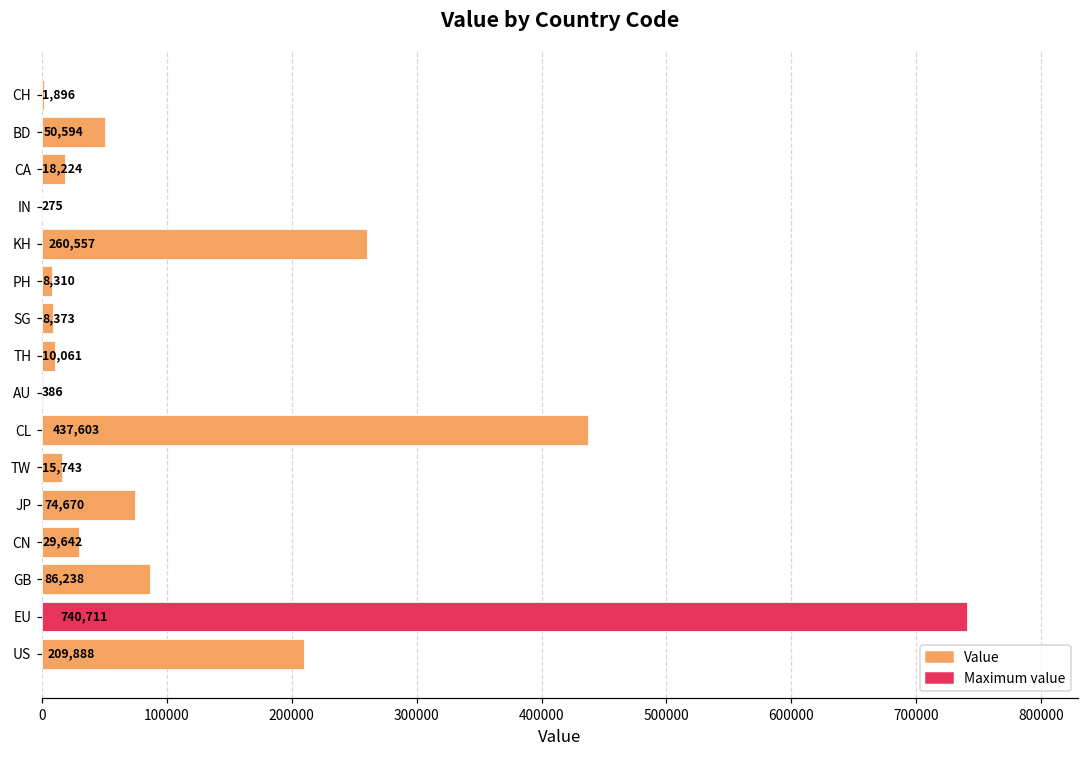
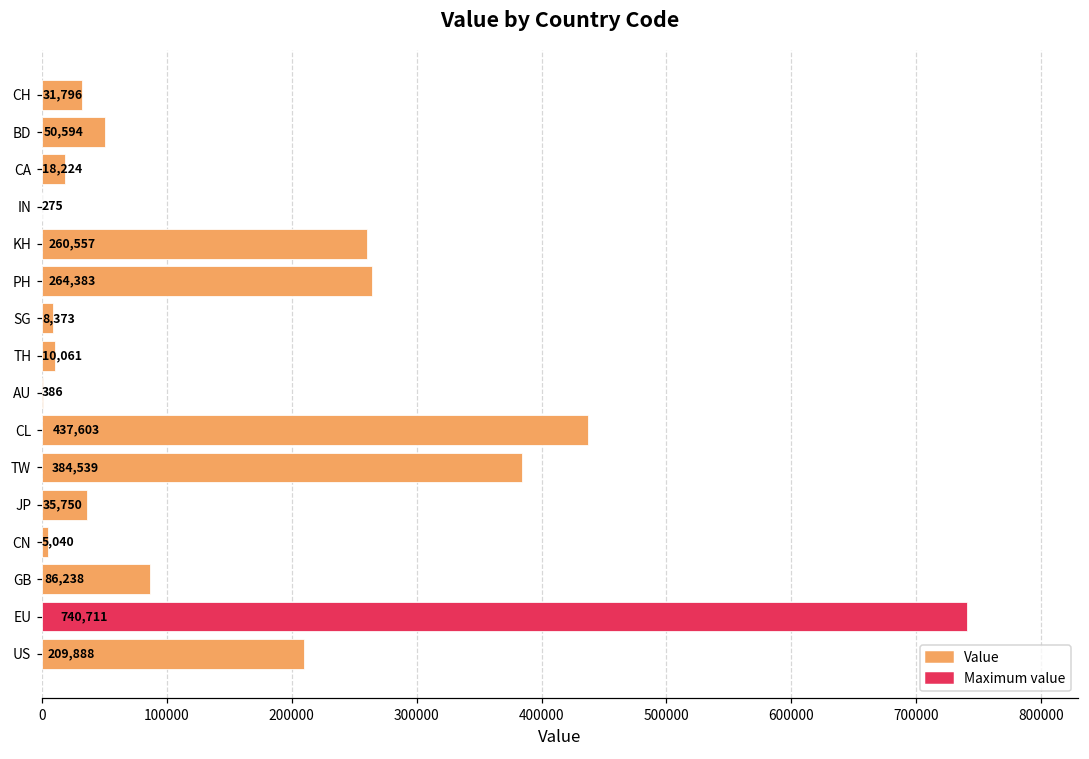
CH: 1,896 -> 31,796
PH: 8,310 -> 264,383
TW: 15,743 -> 384,539
JP: 74,670 -> 35,750
CN: 29,642 -> 5,040
